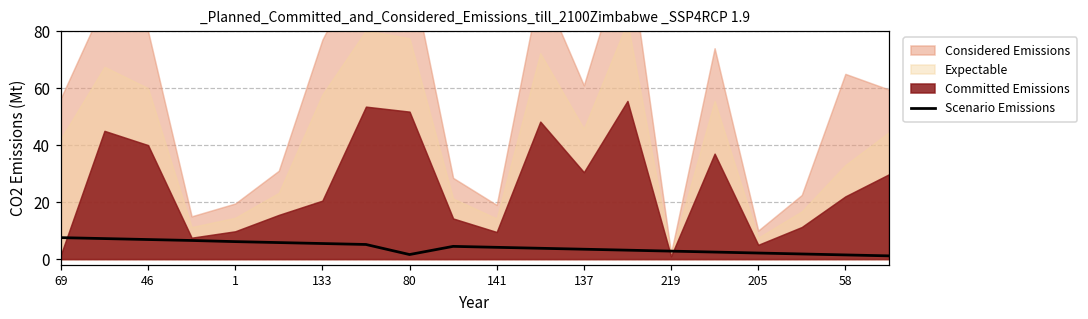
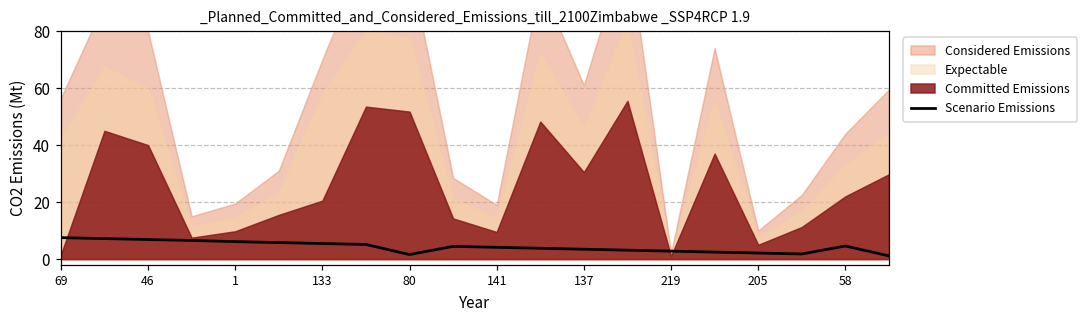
Considered Emissions, 133: 77 -> 70
Scenario Emissions, 58: 1 -> 5
Considered Emissions, 58: 65 -> 44
